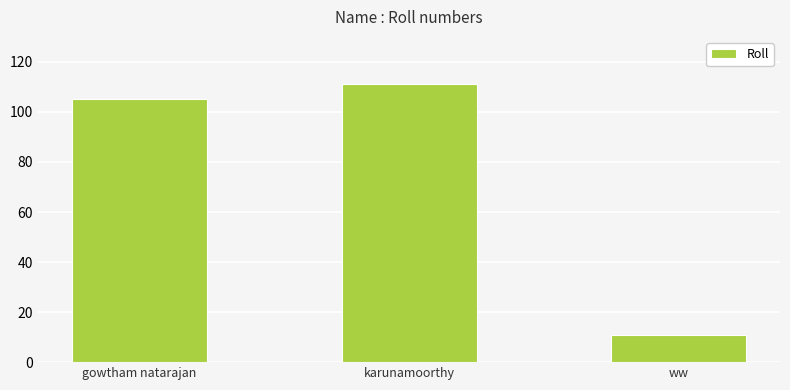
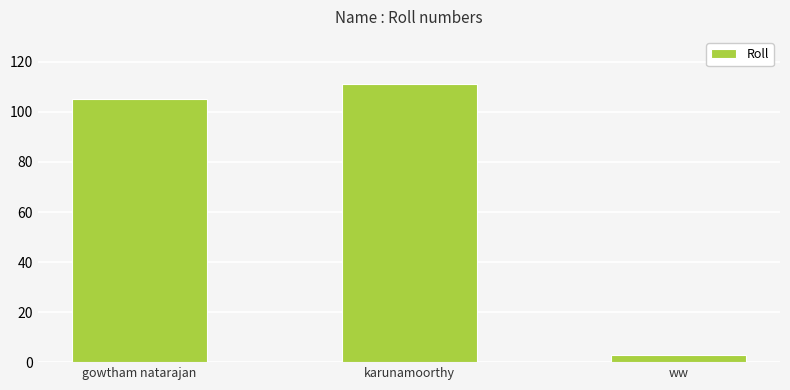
ww: 11 -> 3
